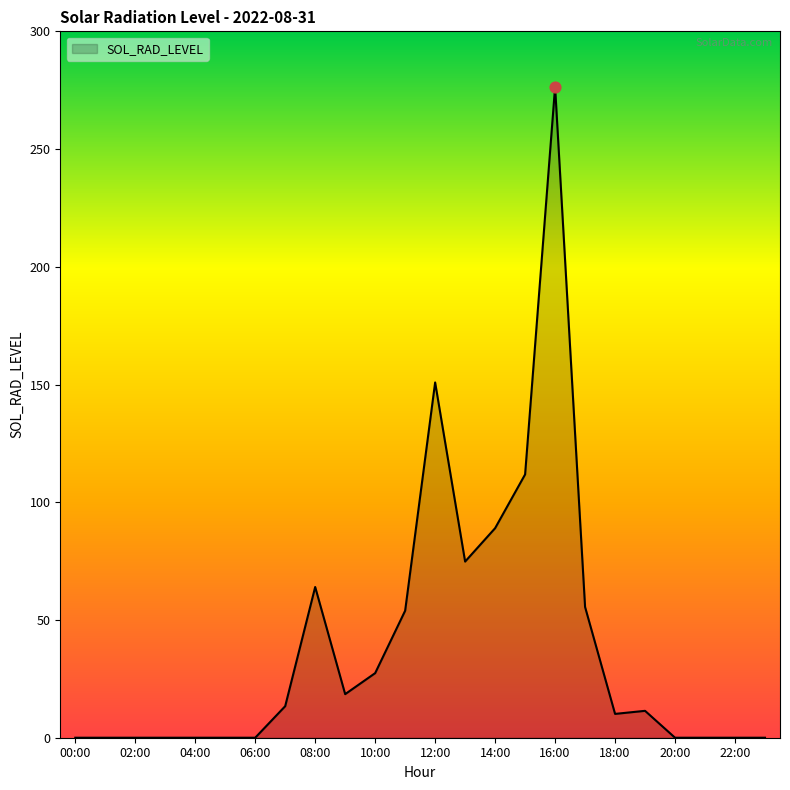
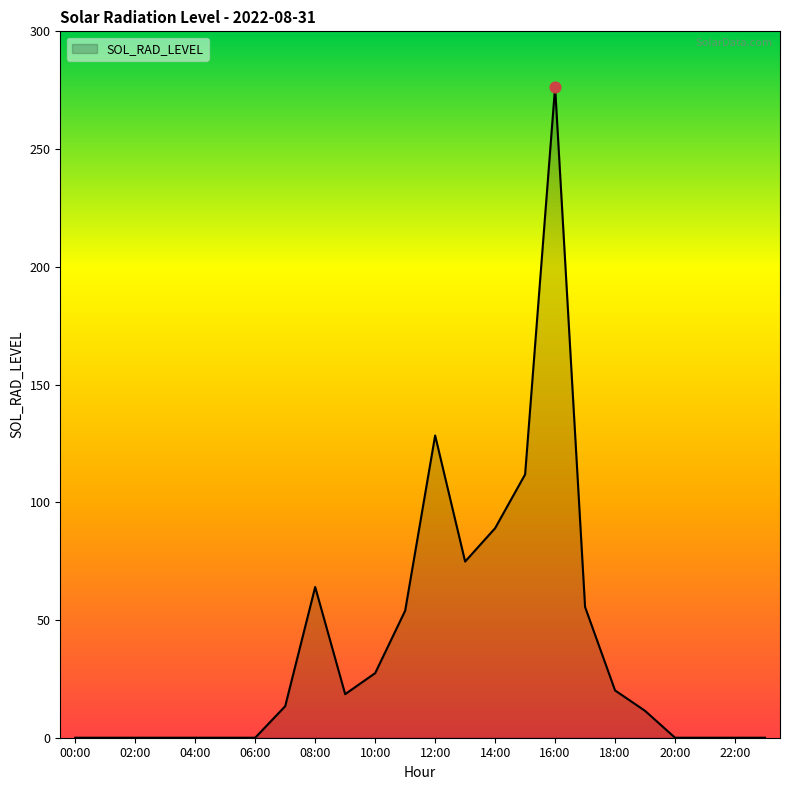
SOL_RAD_LEVEL, 12:00: 151 -> 128
SOL_RAD_LEVEL, 18:00: 10 -> 20
